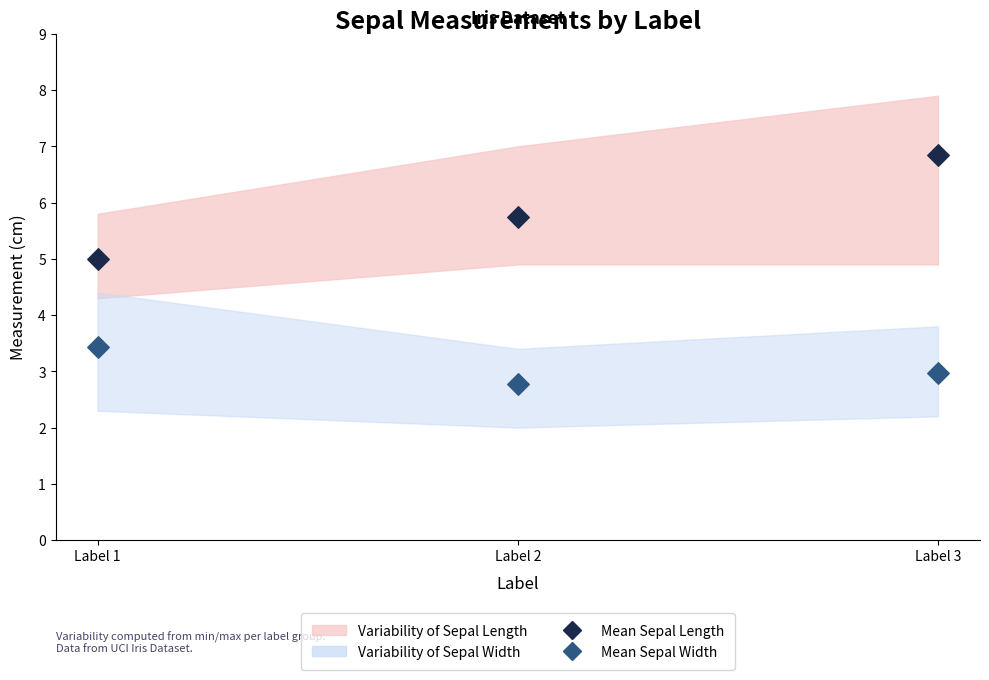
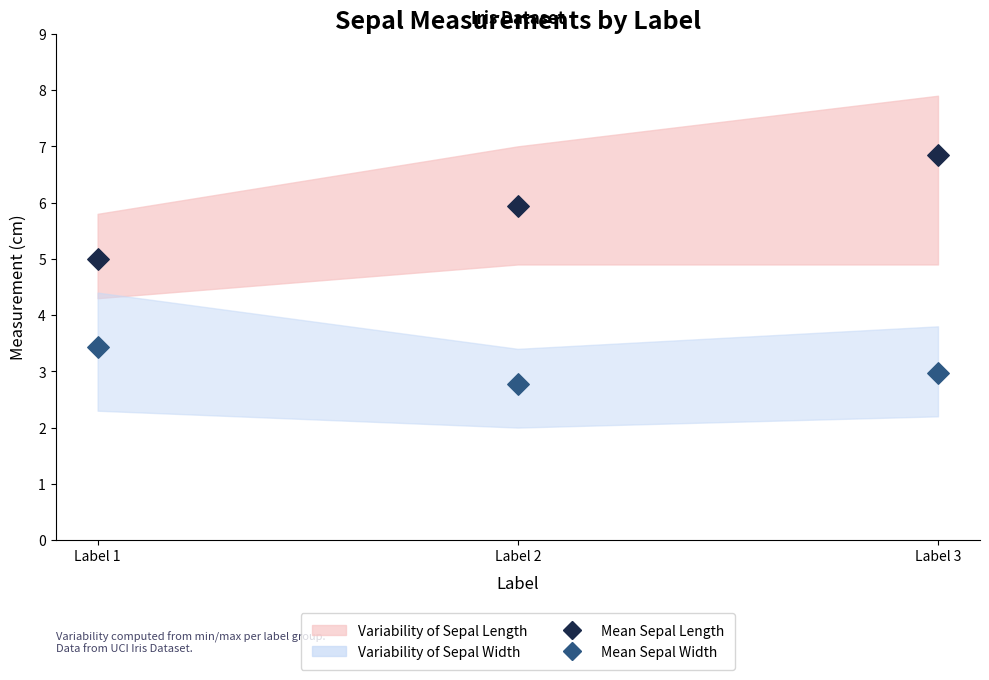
Mean Sepal Length, Label 2: 5.7 -> 5.9
